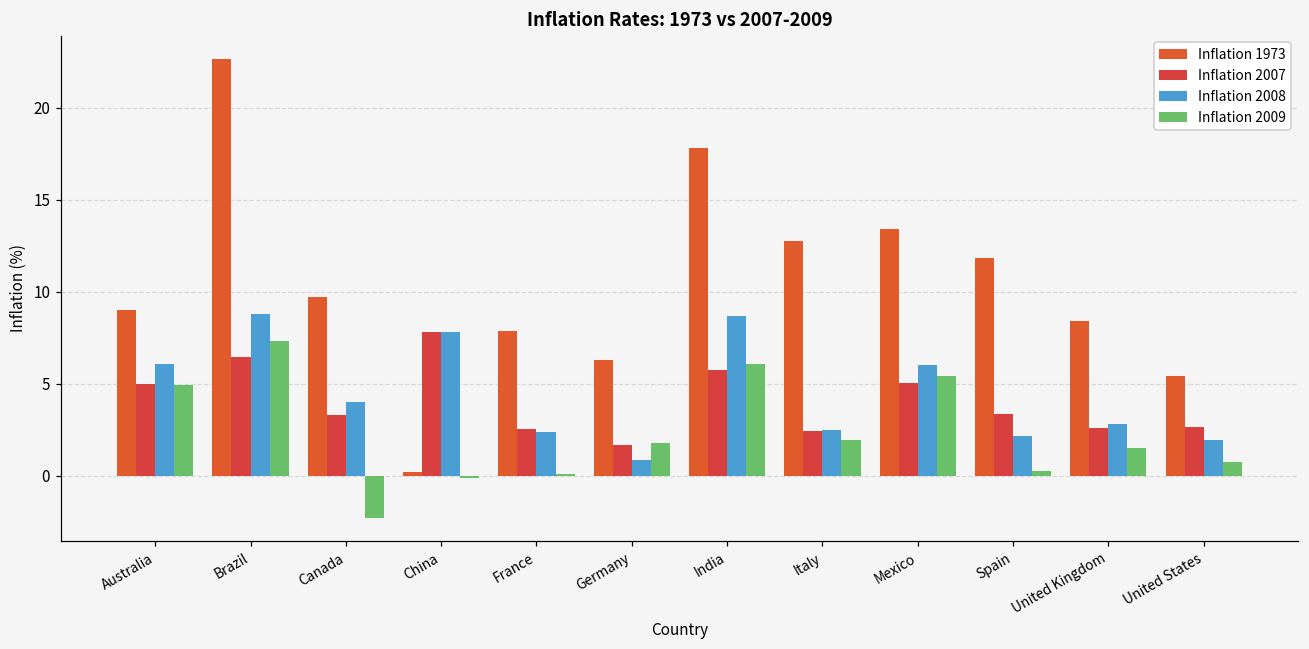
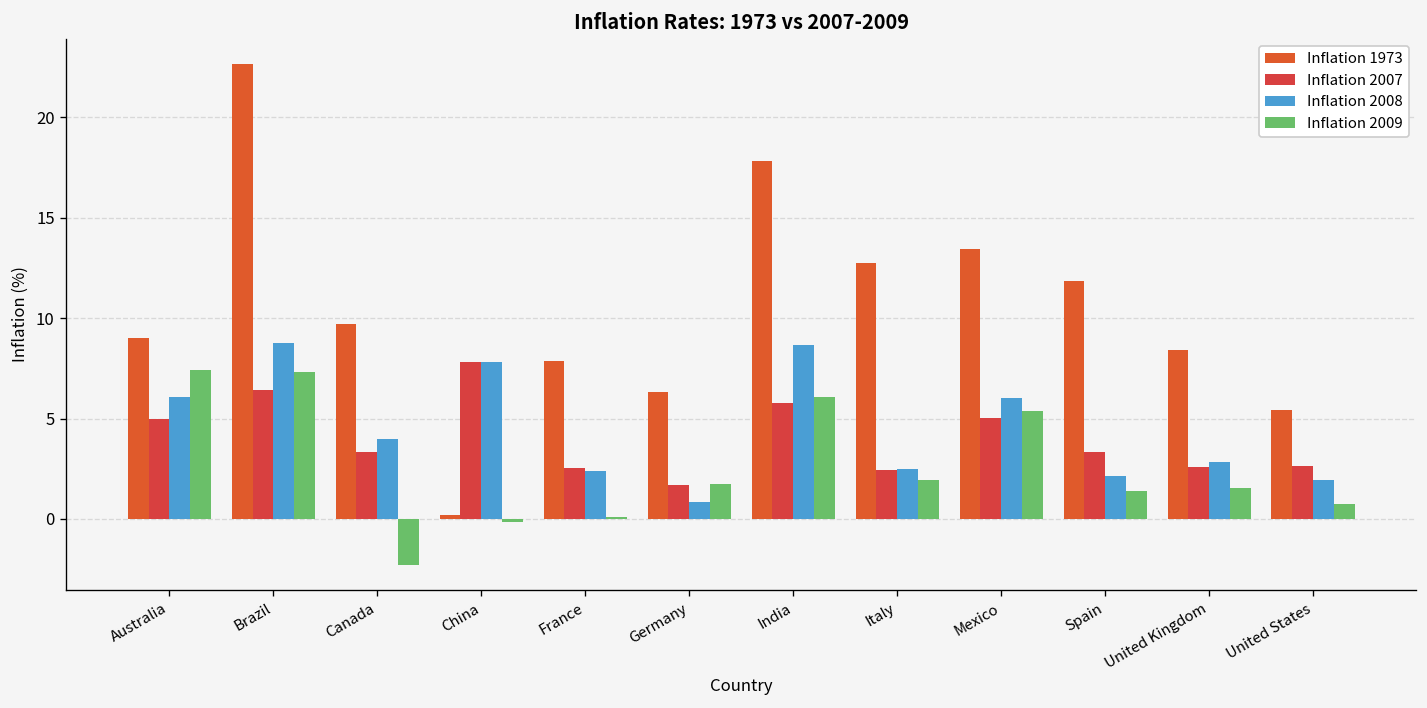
Inflation 2009, Australia: 4.9 -> 7.4
Inflation 2009, Spain: 0.3 -> 1.4
